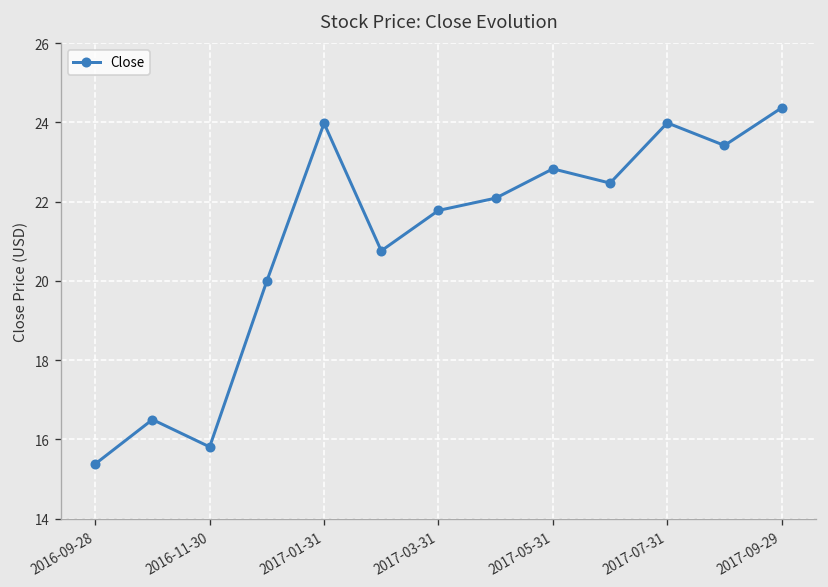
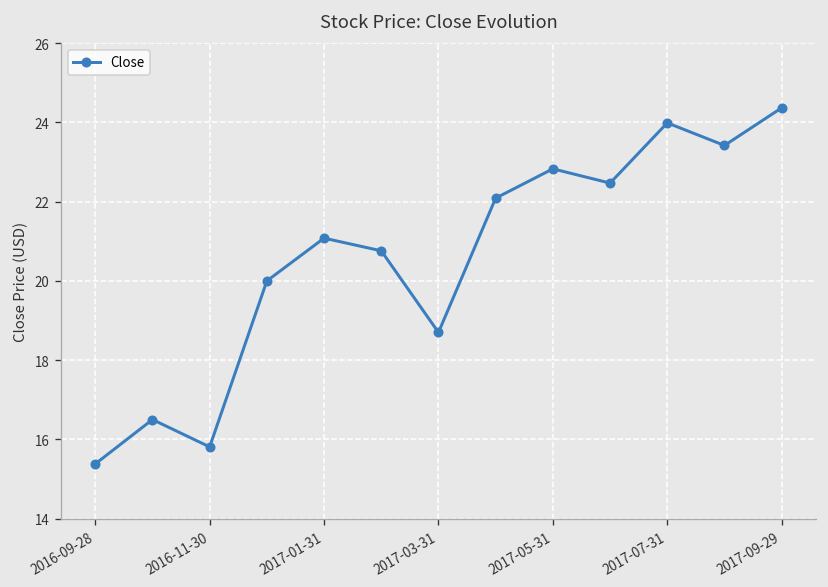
2017-01-31: 24.0 -> 21.1
2017-03-31: 21.8 -> 18.7
